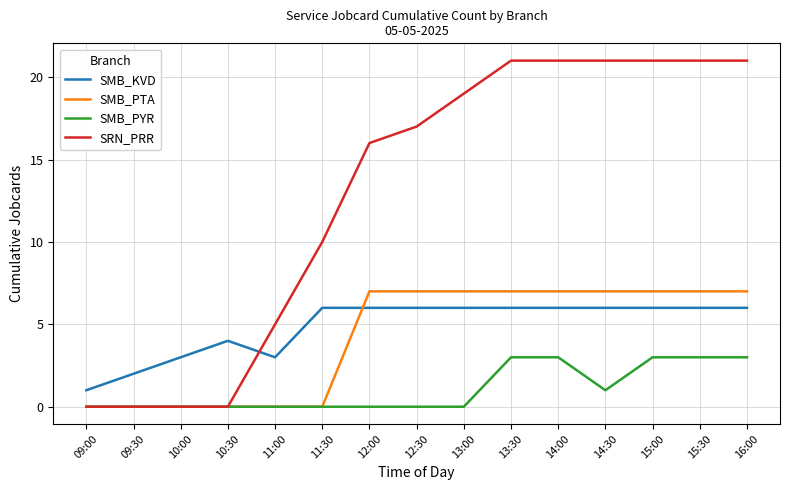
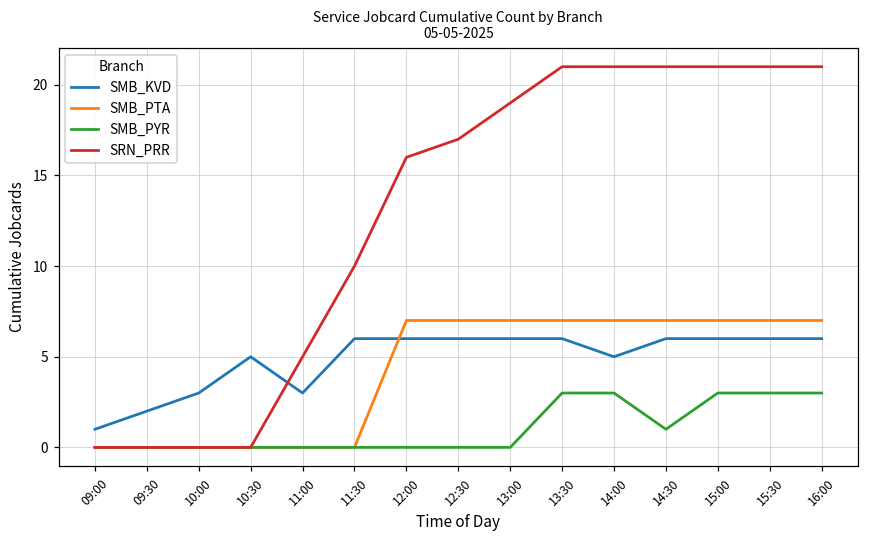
SMB_KVD, 10:30: 4 -> 5
SMB_KVD, 14:00: 6 -> 5
